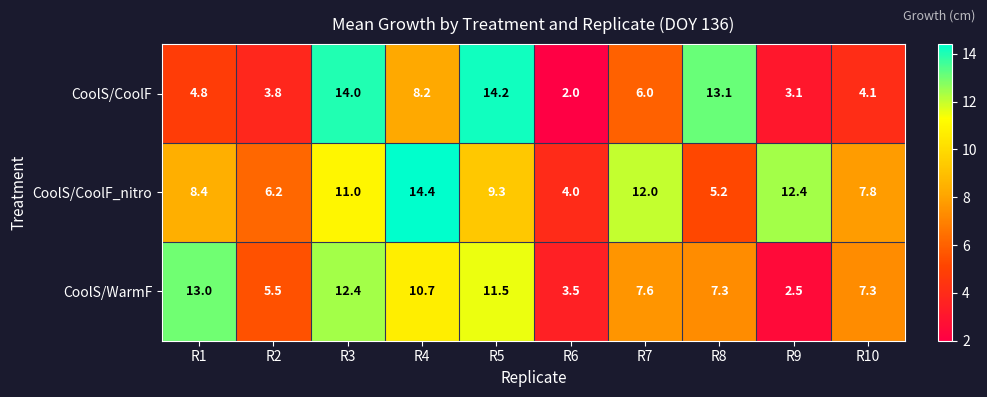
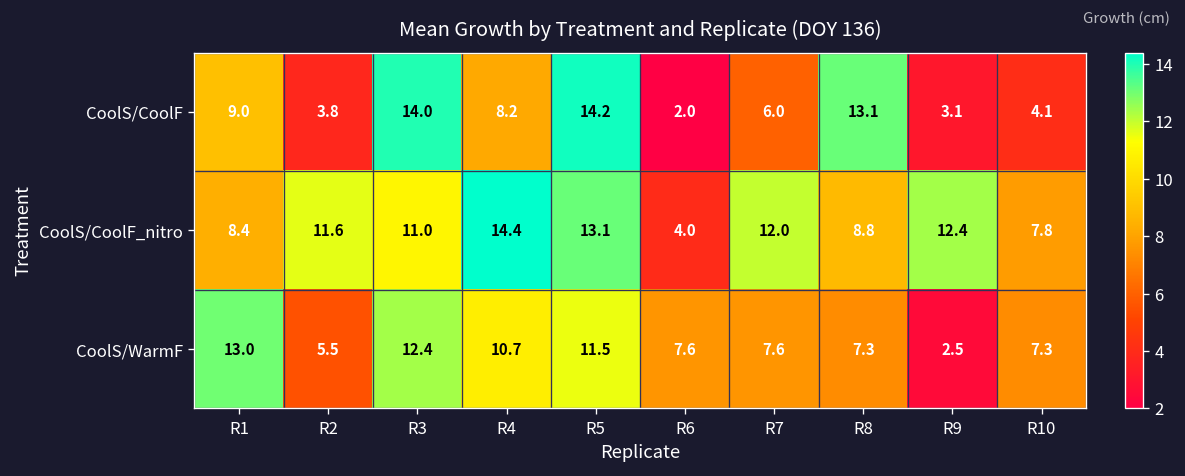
CoolS/CoolF, R1: 4.8 -> 9.0
CoolS/CoolF_nitro, R2: 6.2 -> 11.6
CoolS/CoolF_nitro, R5: 9.3 -> 13.1
CoolS/CoolF_nitro, R8: 5.2 -> 8.8
CoolS/WarmF, R6: 3.5 -> 7.6
